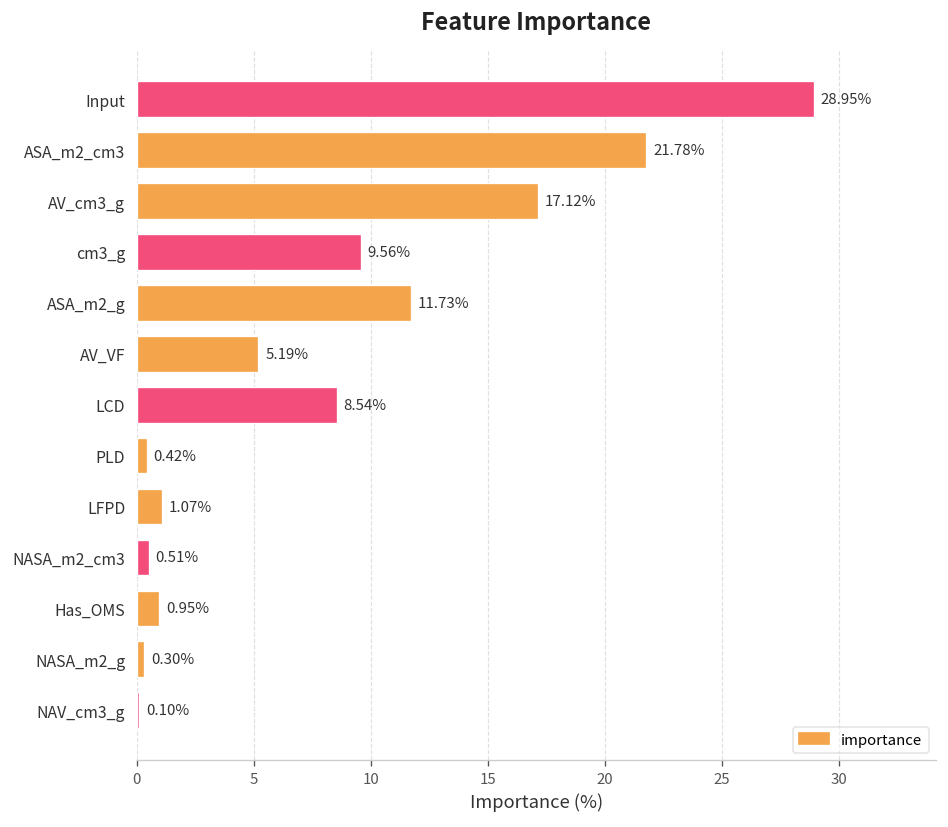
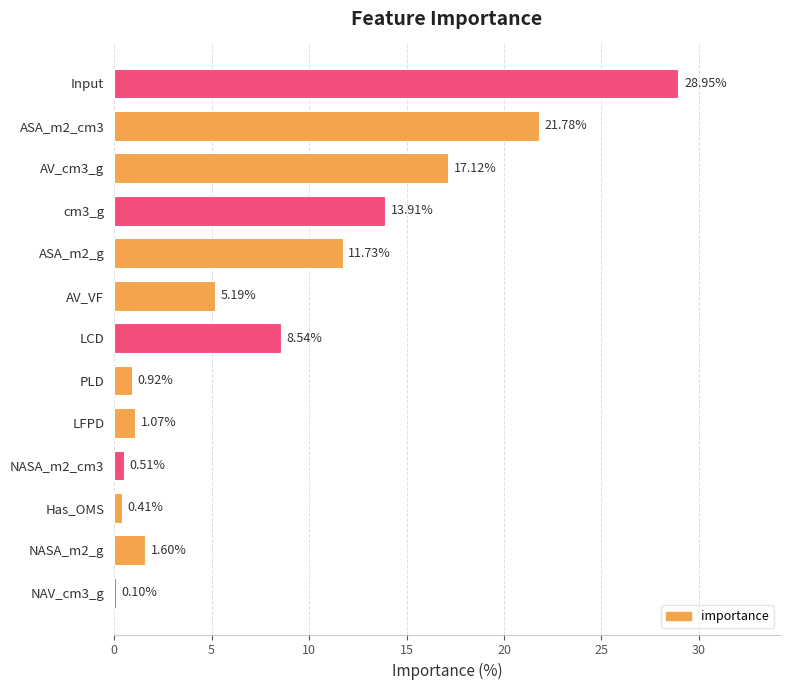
cm3_g: 9.56% -> 13.91%
PLD: 0.42% -> 0.92%
Has_OMS: 0.95% -> 0.41%
NASA_m2_g: 0.30% -> 1.60%
